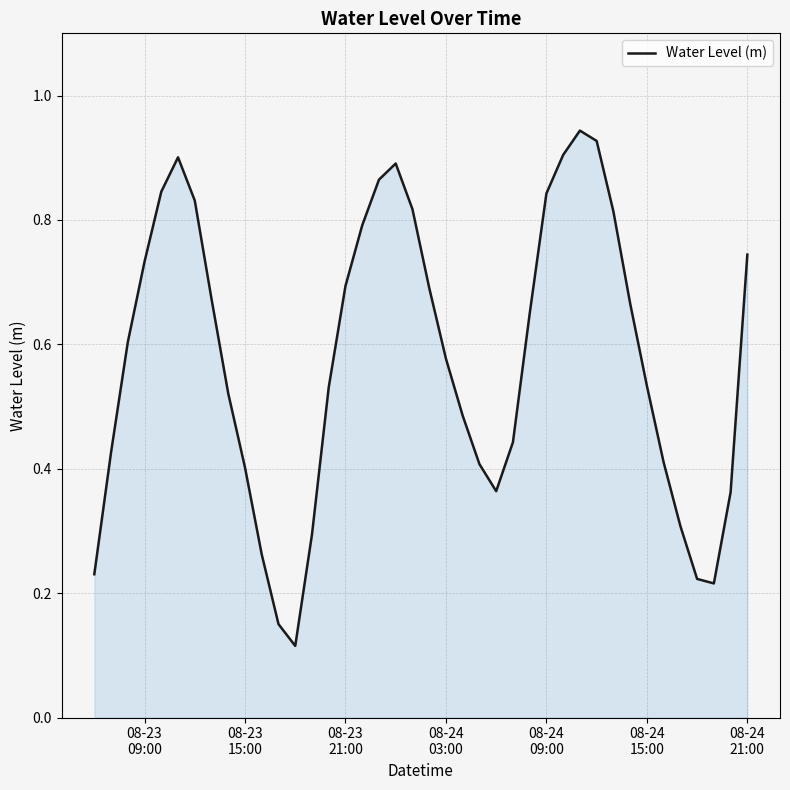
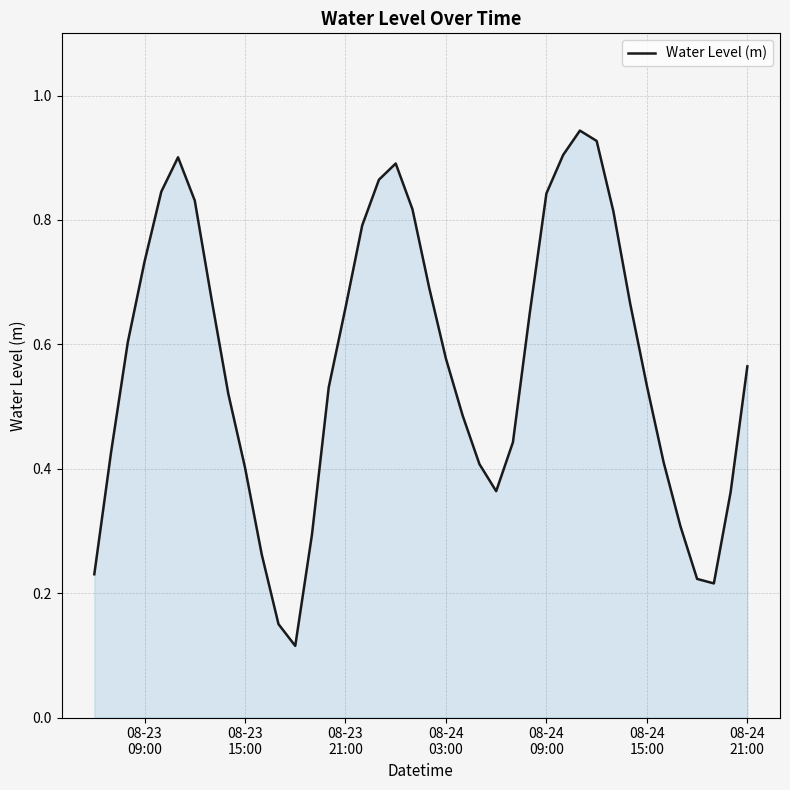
08-23 21:00: 0.69 -> 0.66
08-24 21:00: 0.74 -> 0.56
